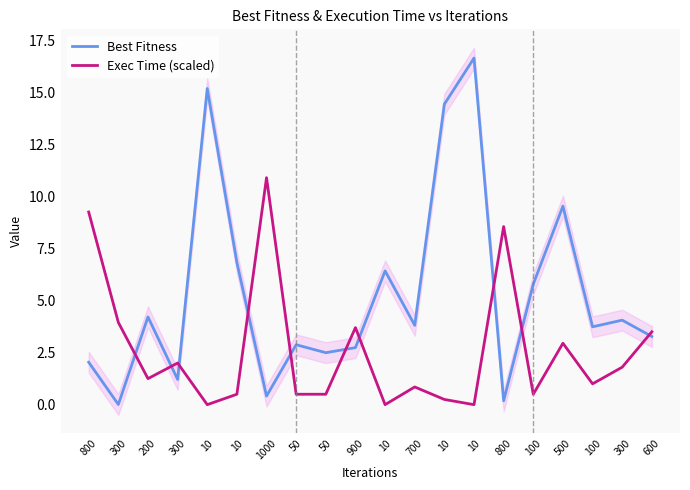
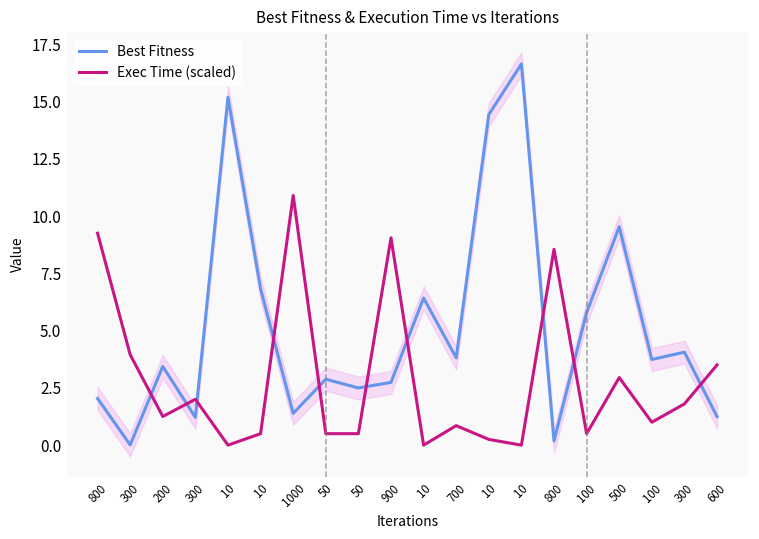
Best Fitness, 200: 4.2 -> 3.4
Best Fitness, 1000: 0.4 -> 1.4
Exec Time (scaled), 900: 3.7 -> 9.1
Best Fitness, 600: 3.3 -> 1.2
